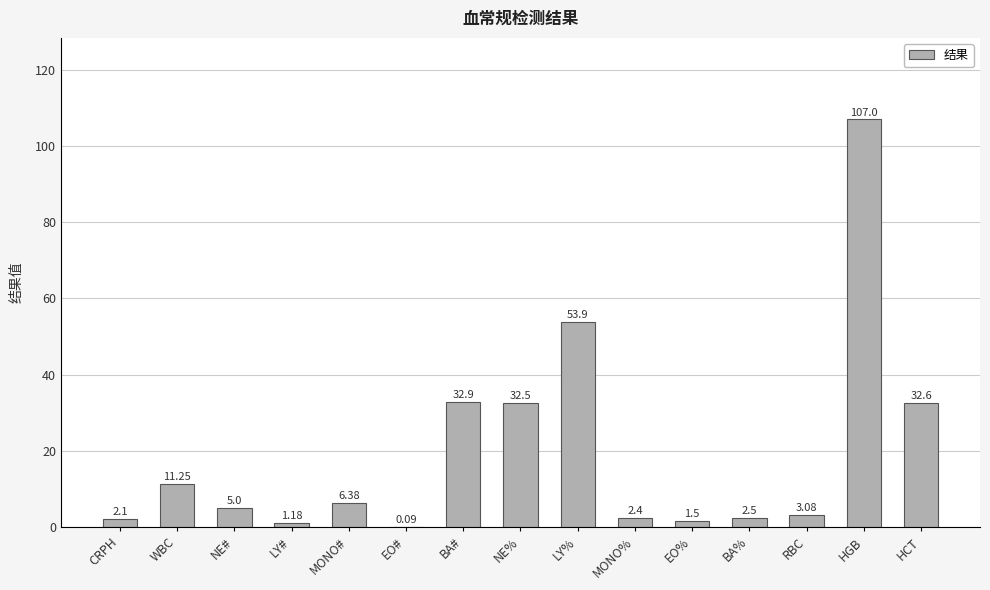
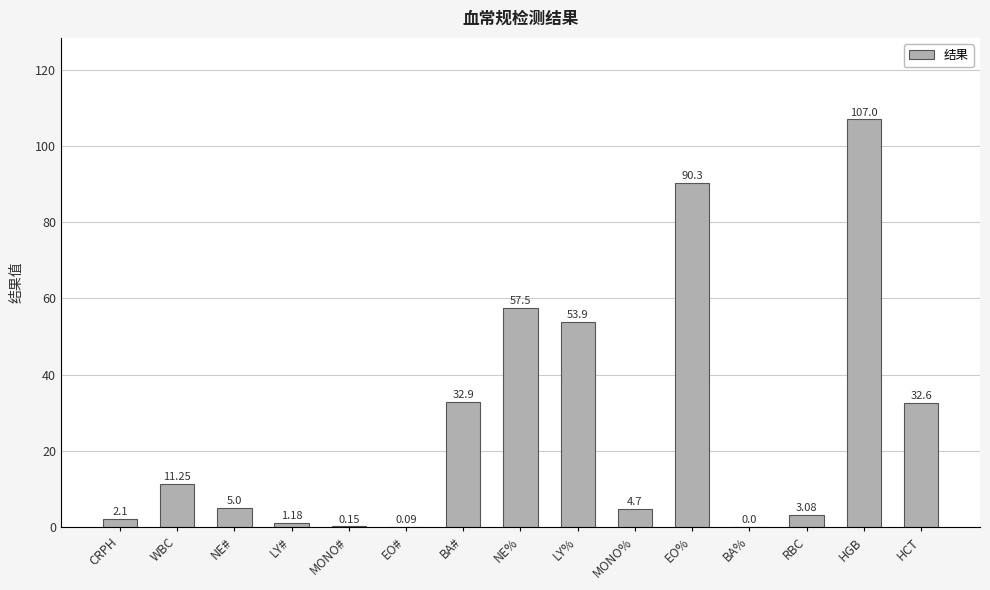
MONO#: 6.38 -> 0.15
NE%: 32.5 -> 57.5
MONO%: 2.4 -> 4.7
EO%: 1.5 -> 90.3
BA%: 2.5 -> 0.0
